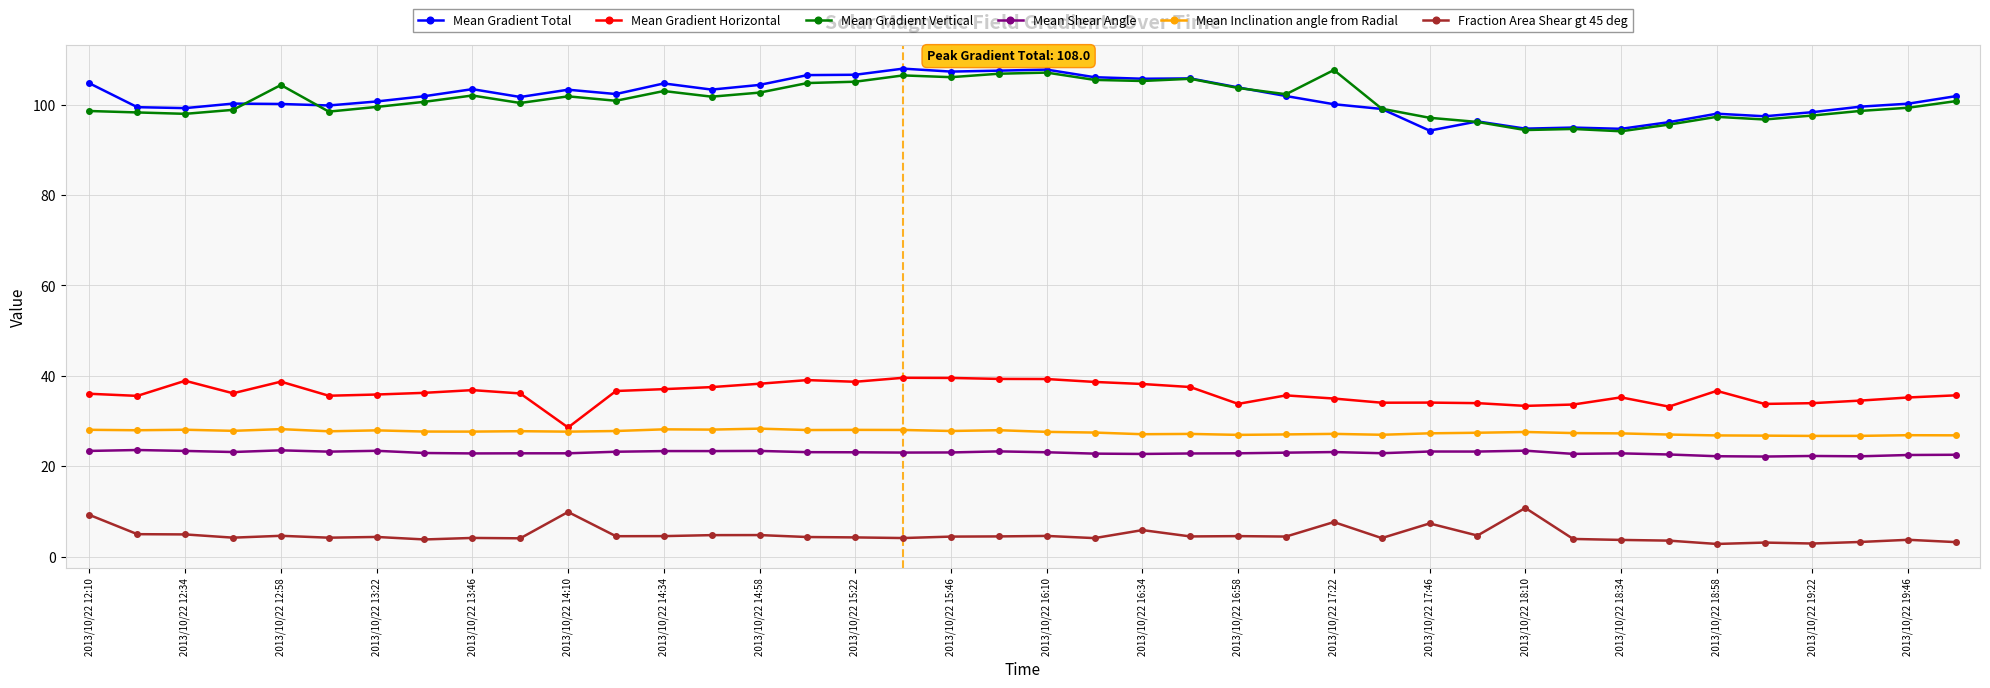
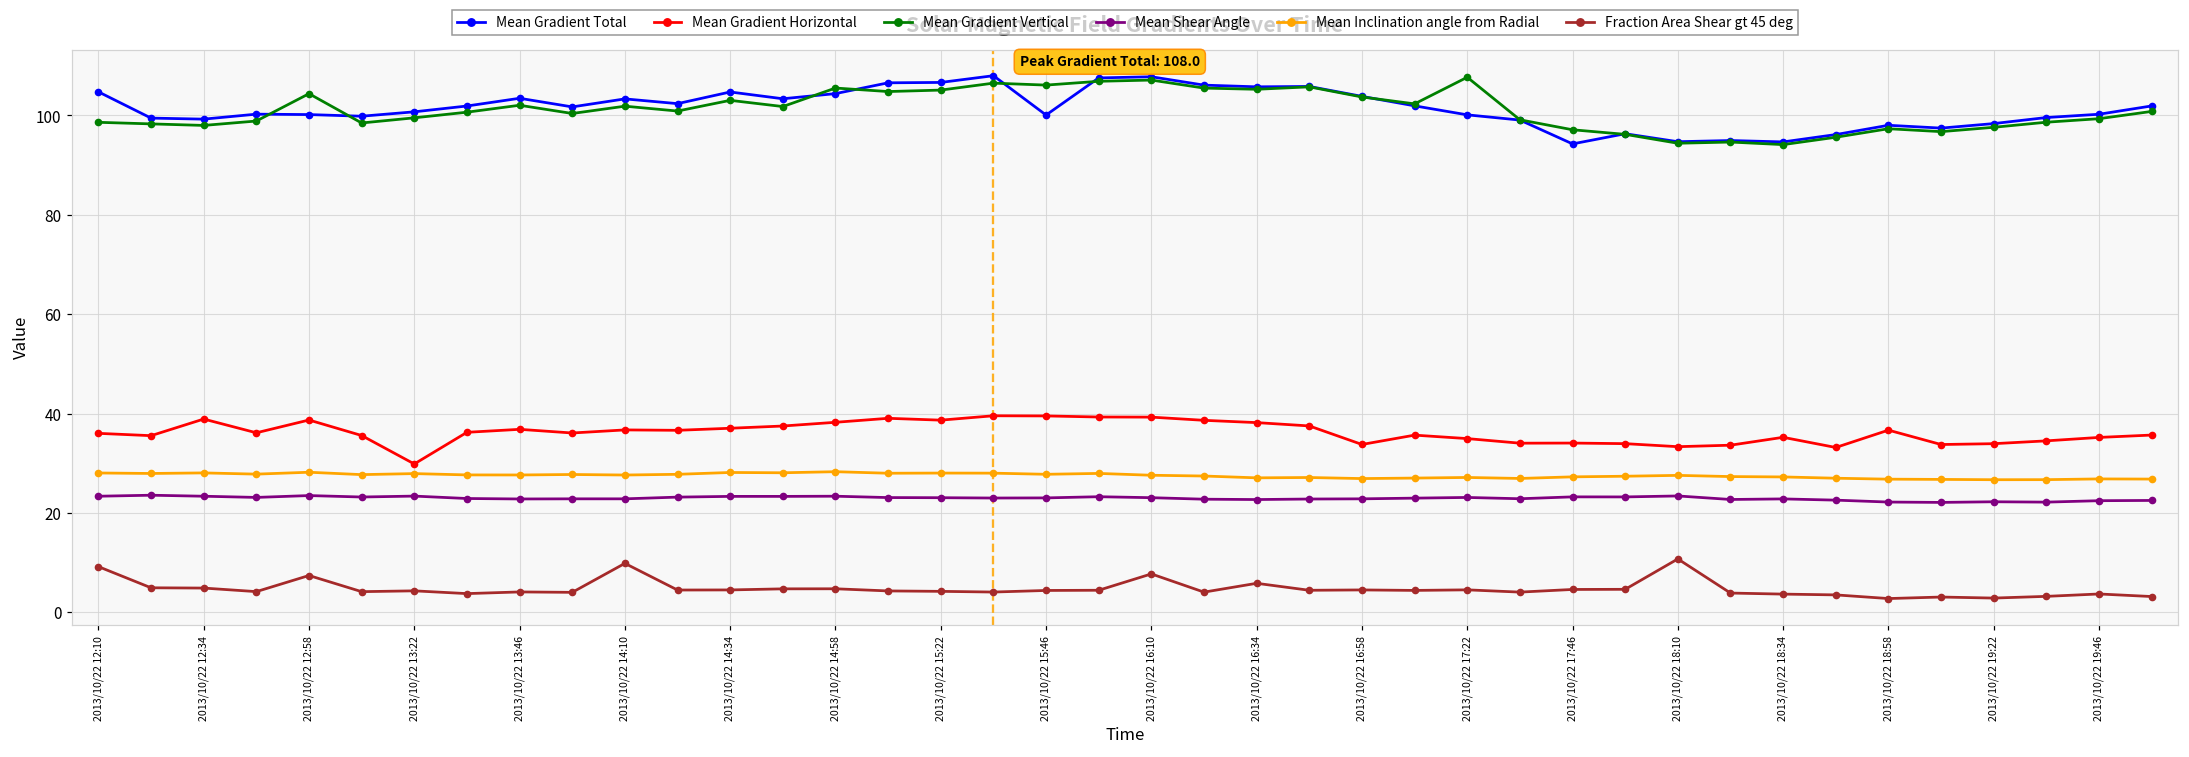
Fraction Area Shear gt 45 deg, 2013/10/22 12:58: 5 -> 7
Mean Gradient Horizontal, 2013/10/22 13:22: 36 -> 30
Mean Gradient Horizontal, 2013/10/22 14:10: 29 -> 37
Mean Gradient Vertical, 2013/10/22 14:58: 103 -> 106
Mean Gradient Total, 2013/10/22 15:46: 107 -> 100
Fraction Area Shear gt 45 deg, 2013/10/22 16:10: 5 -> 8
Fraction Area Shear gt 45 deg, 2013/10/22 17:22: 8 -> 5
Fraction Area Shear gt 45 deg, 2013/10/22 17:46: 7 -> 5
